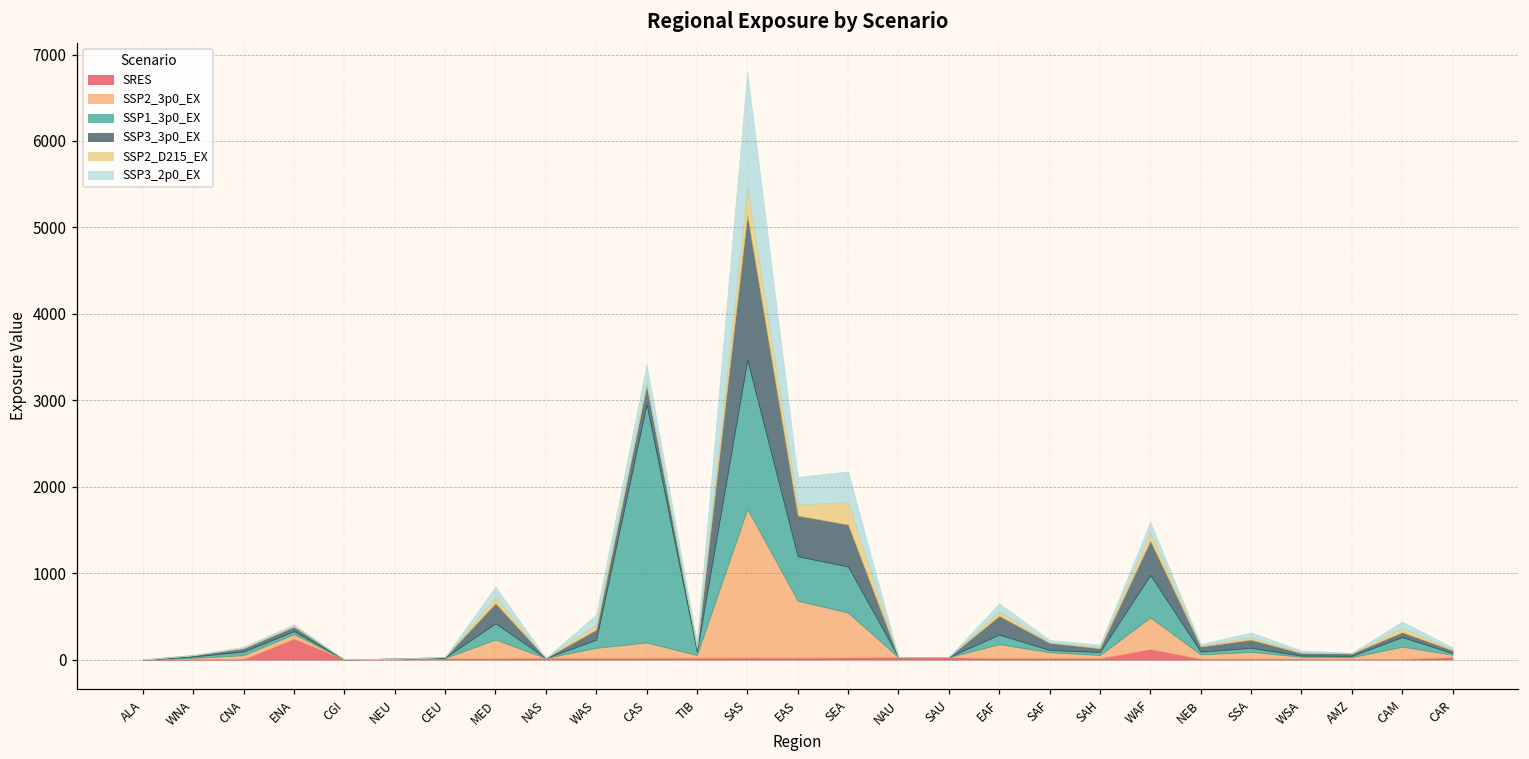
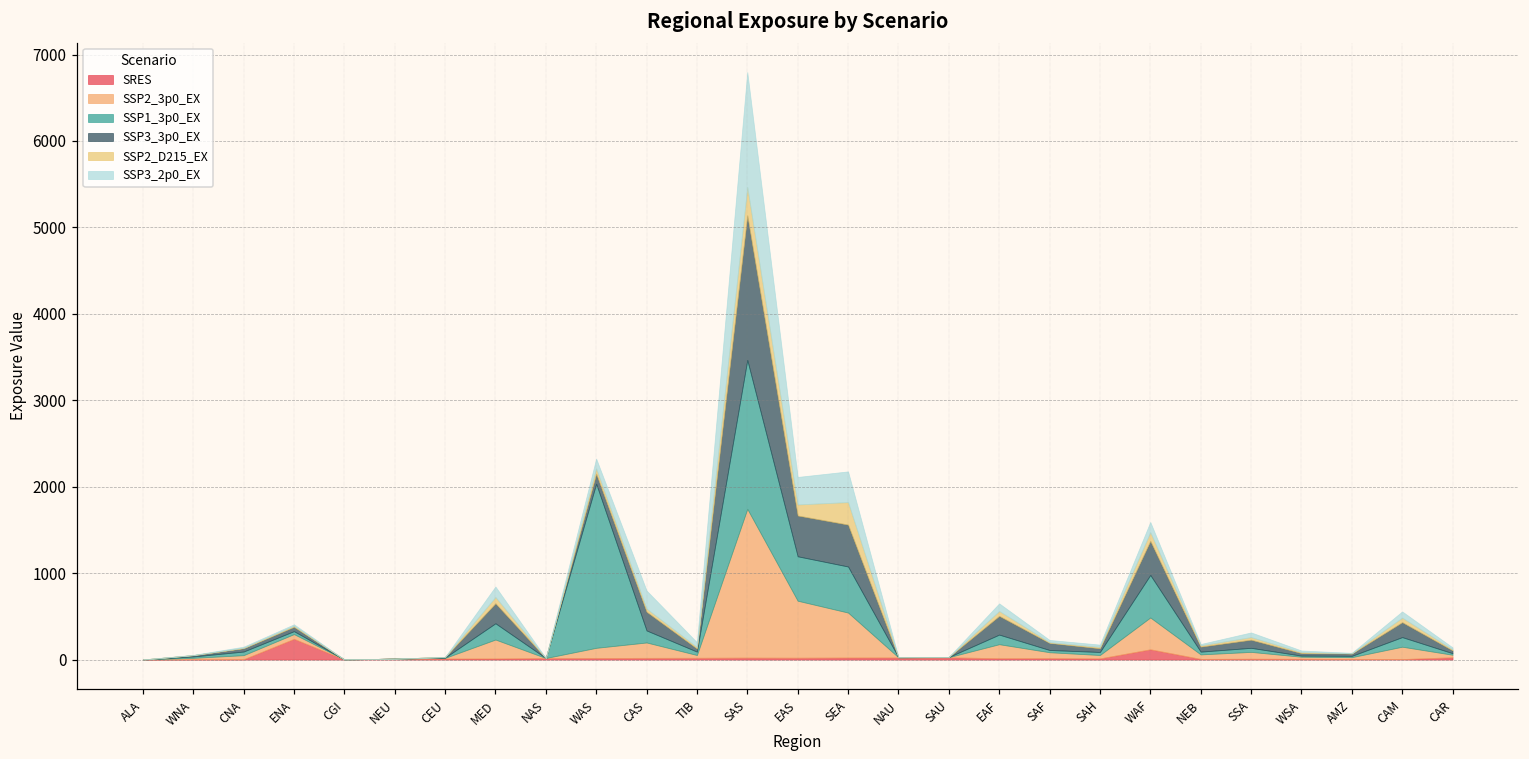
SSP1_3p0_EX, WAS: 100 -> 1900
SSP1_3p0_EX, CAS: 2800 -> 100
SSP3_3p0_EX, CAM: 100 -> 200
